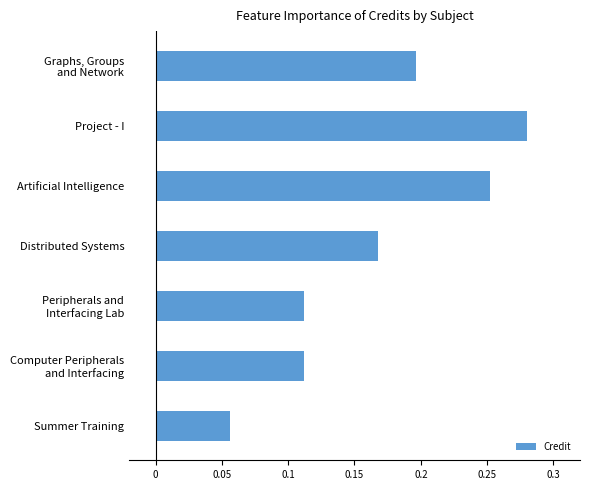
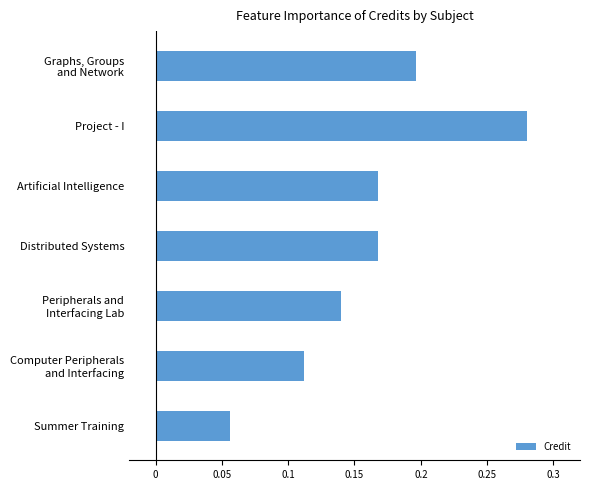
Artificial Intelligence: 0.252 -> 0.168
Peripherals and Interfacing Lab: 0.112 -> 0.140
